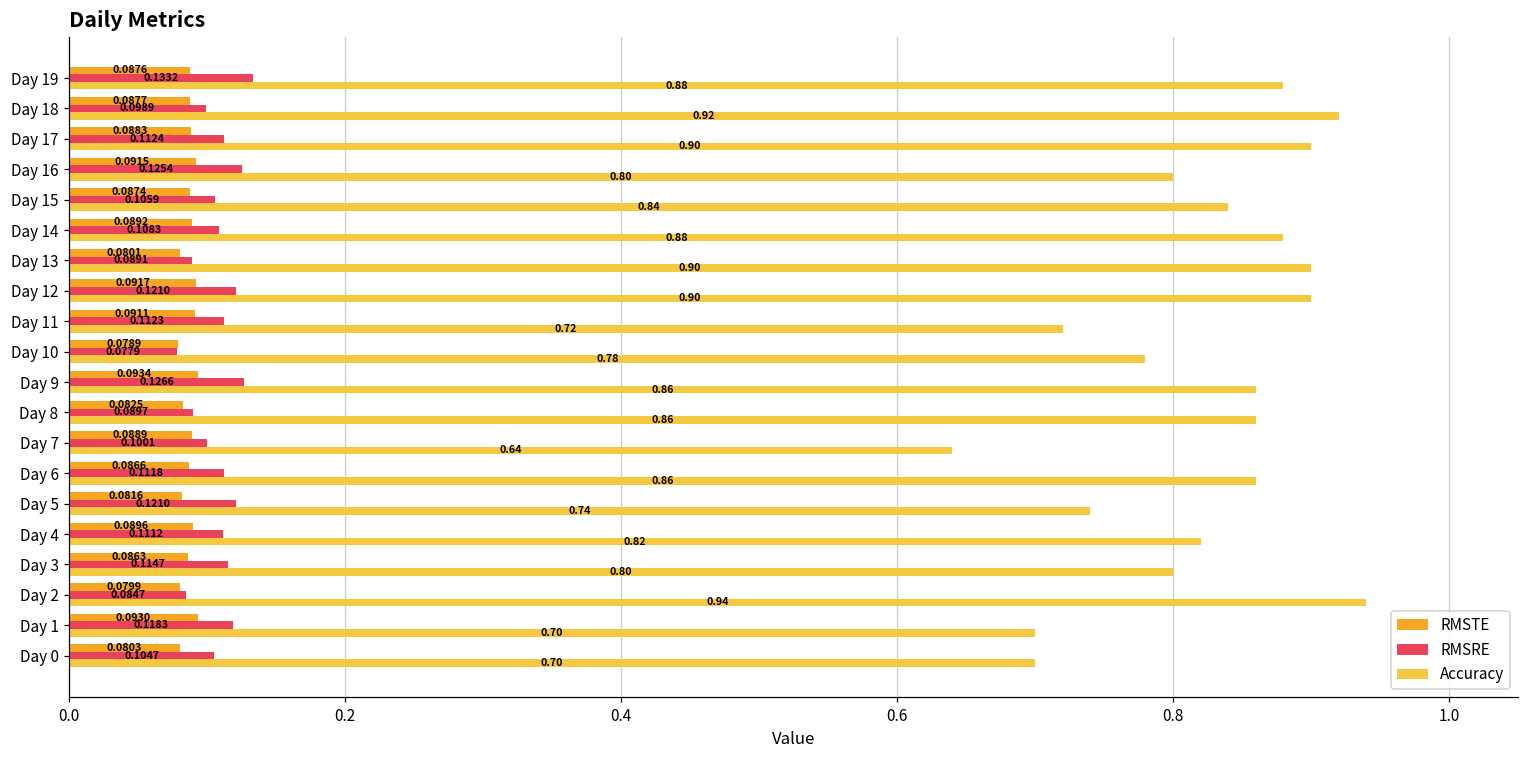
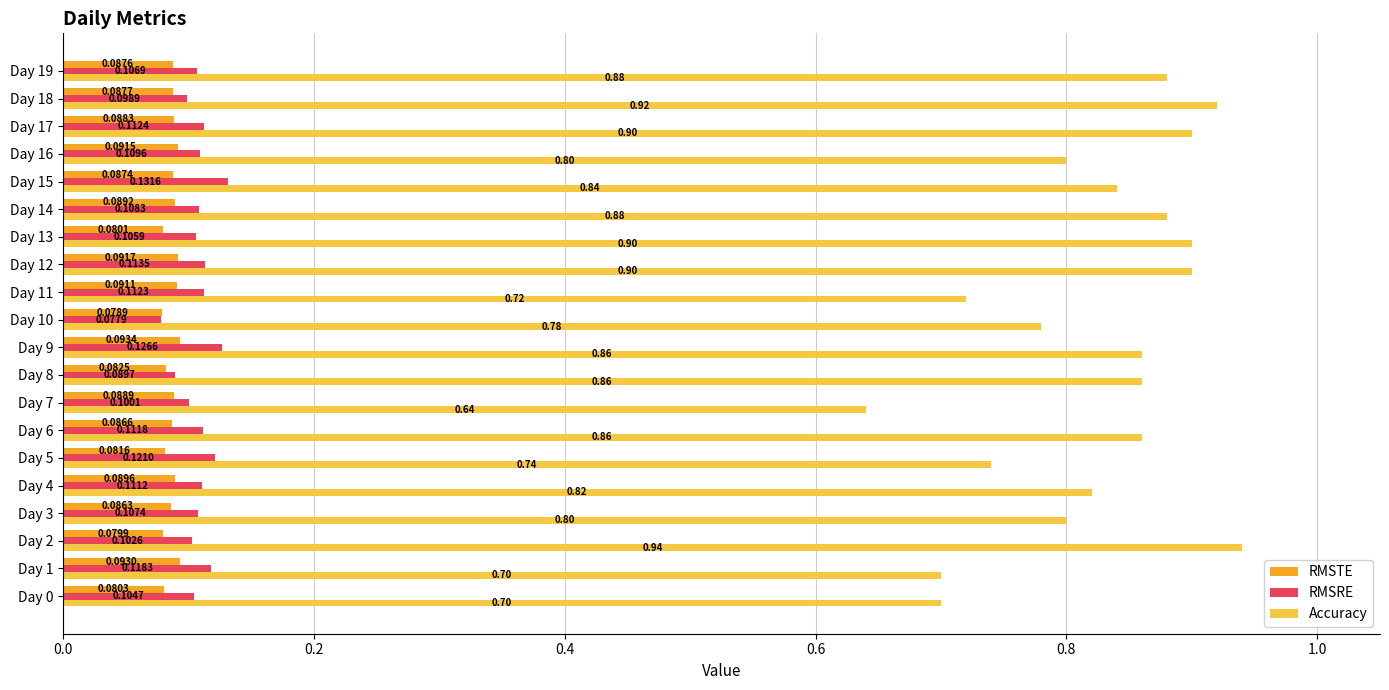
RMSRE, Day 19: 0.1332 -> 0.1069
RMSRE, Day 16: 0.1254 -> 0.1096
RMSRE, Day 15: 0.1059 -> 0.1316
RMSRE, Day 13: 0.0891 -> 0.1059
RMSRE, Day 12: 0.1210 -> 0.1135
RMSRE, Day 3: 0.1147 -> 0.1074
RMSRE, Day 2: 0.0847 -> 0.1026
